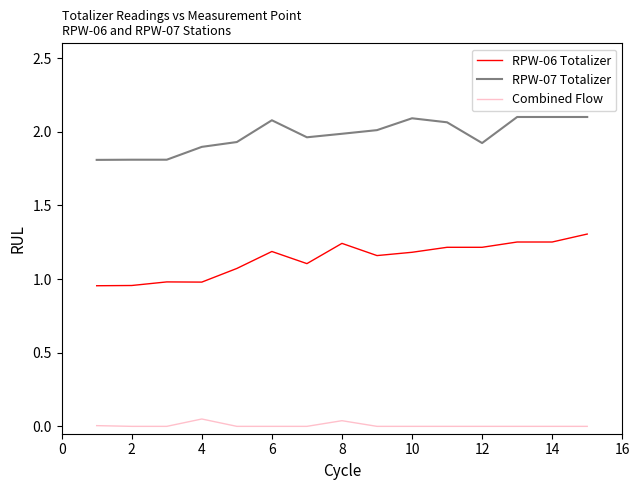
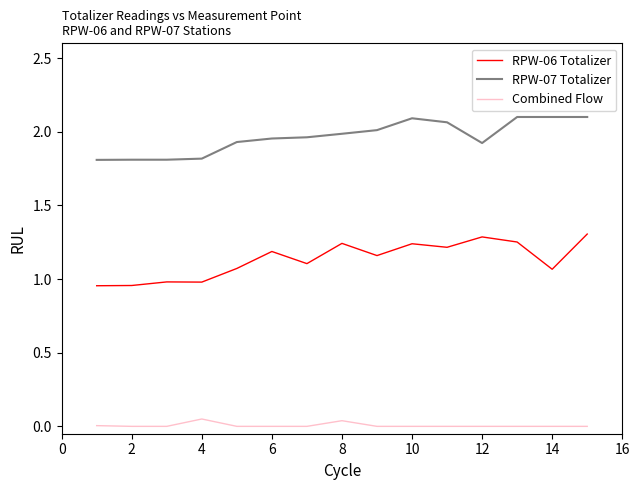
RPW-07 Totalizer, 4: 1.90 -> 1.82
RPW-07 Totalizer, 6: 2.08 -> 1.95
RPW-06 Totalizer, 10: 1.18 -> 1.24
RPW-06 Totalizer, 12: 1.22 -> 1.29
RPW-06 Totalizer, 14: 1.25 -> 1.07
